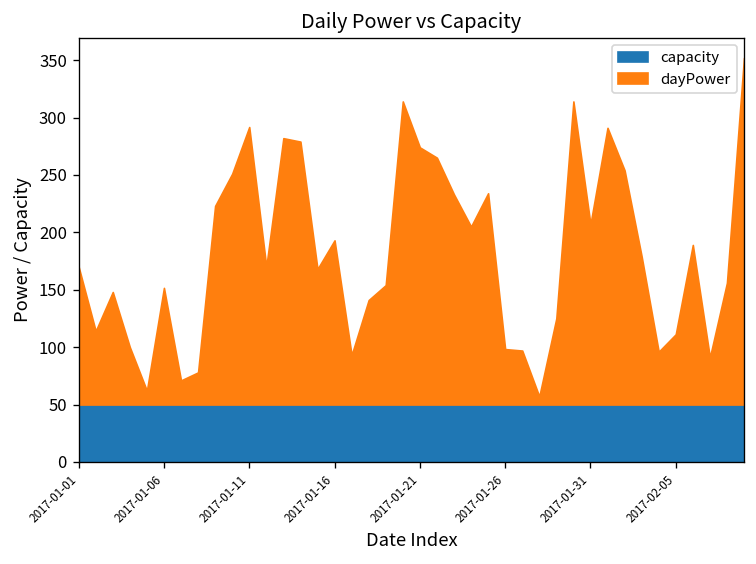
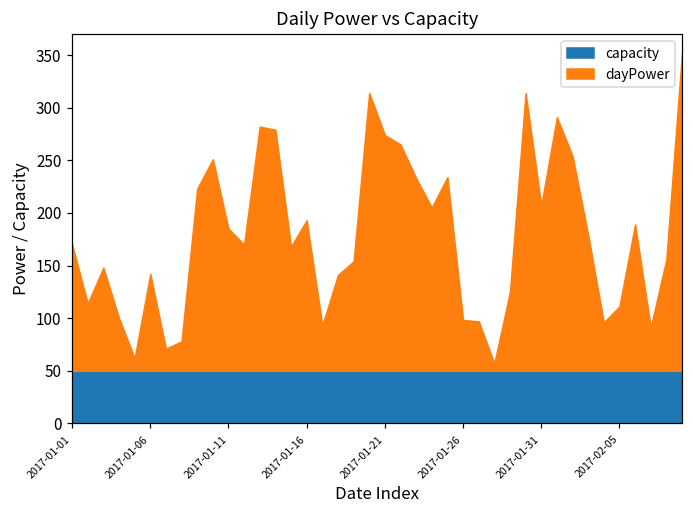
dayPower, 2017-01-06: 100 -> 90
dayPower, 2017-01-11: 240 -> 140
